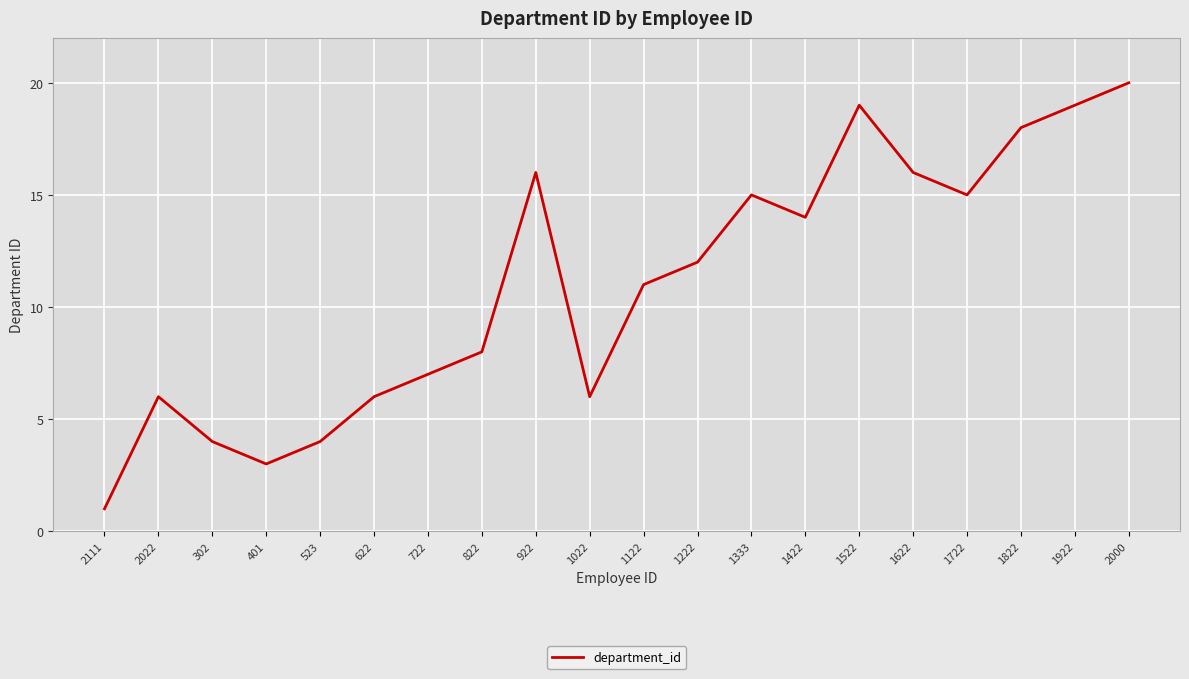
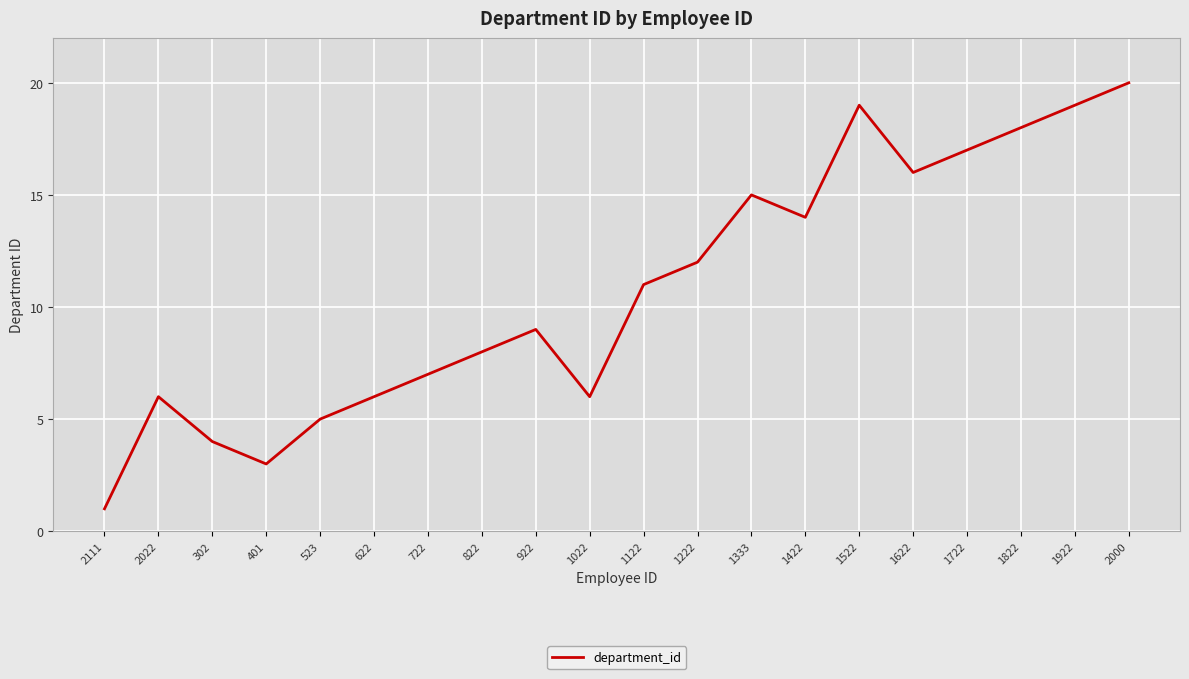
523: 4 -> 5
922: 16 -> 9
1722: 15 -> 17
